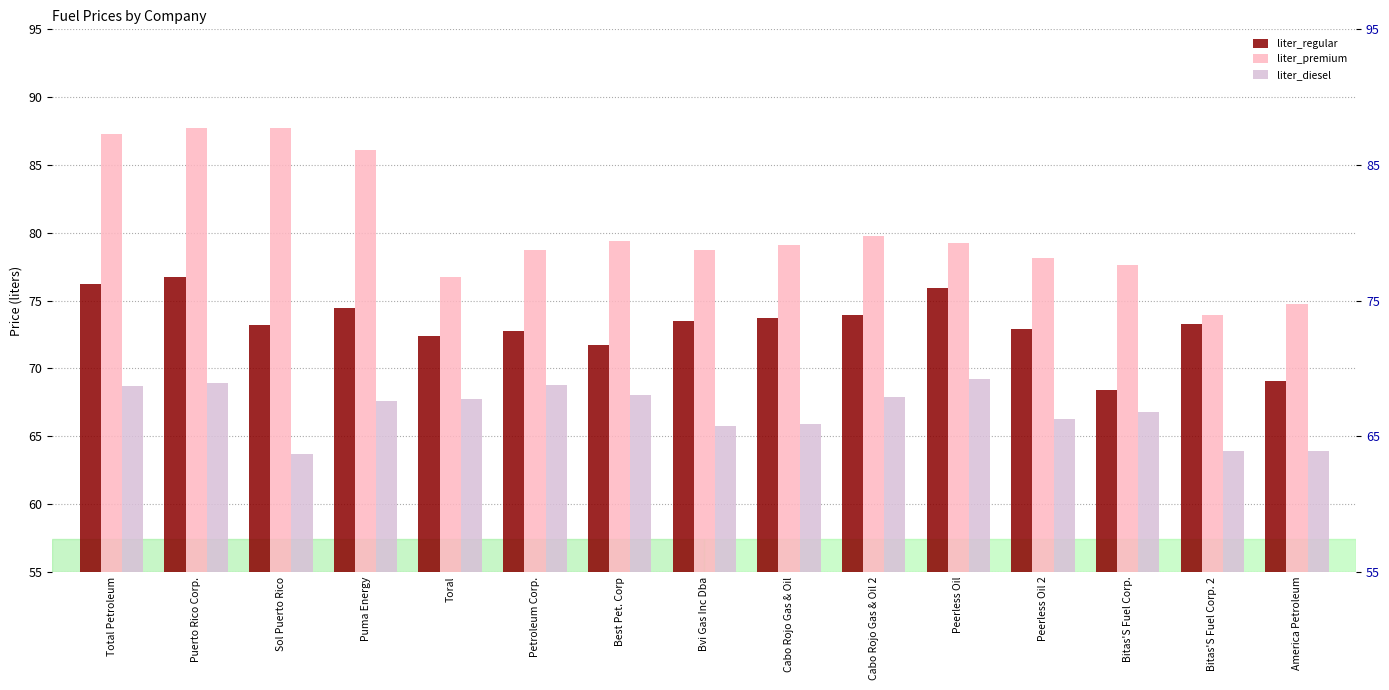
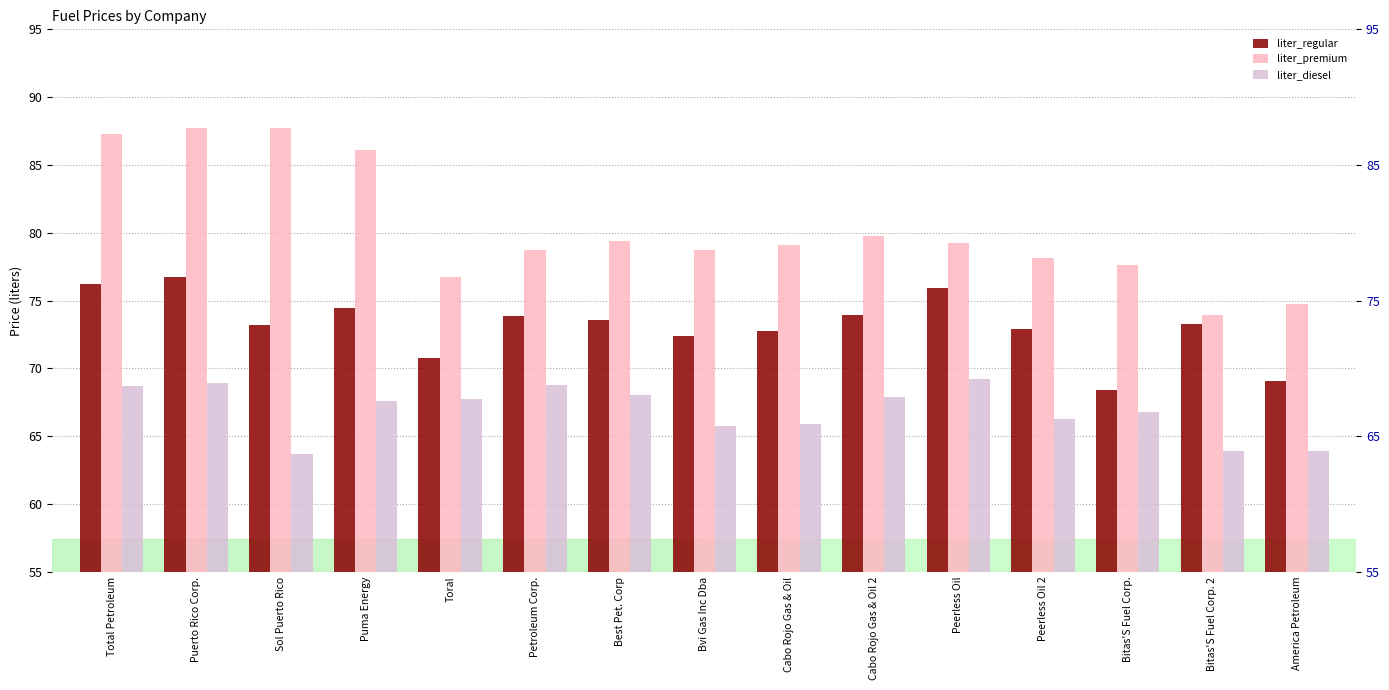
liter_regular, Toral: 72.4 -> 70.7
liter_regular, Petroleum Corp.: 72.7 -> 73.9
liter_regular, Best Pet. Corp: 71.7 -> 73.6
liter_regular, Bvi Gas Inc Dba: 73.5 -> 72.4
liter_regular, Cabo Rojo Gas & Oil: 73.7 -> 72.8
